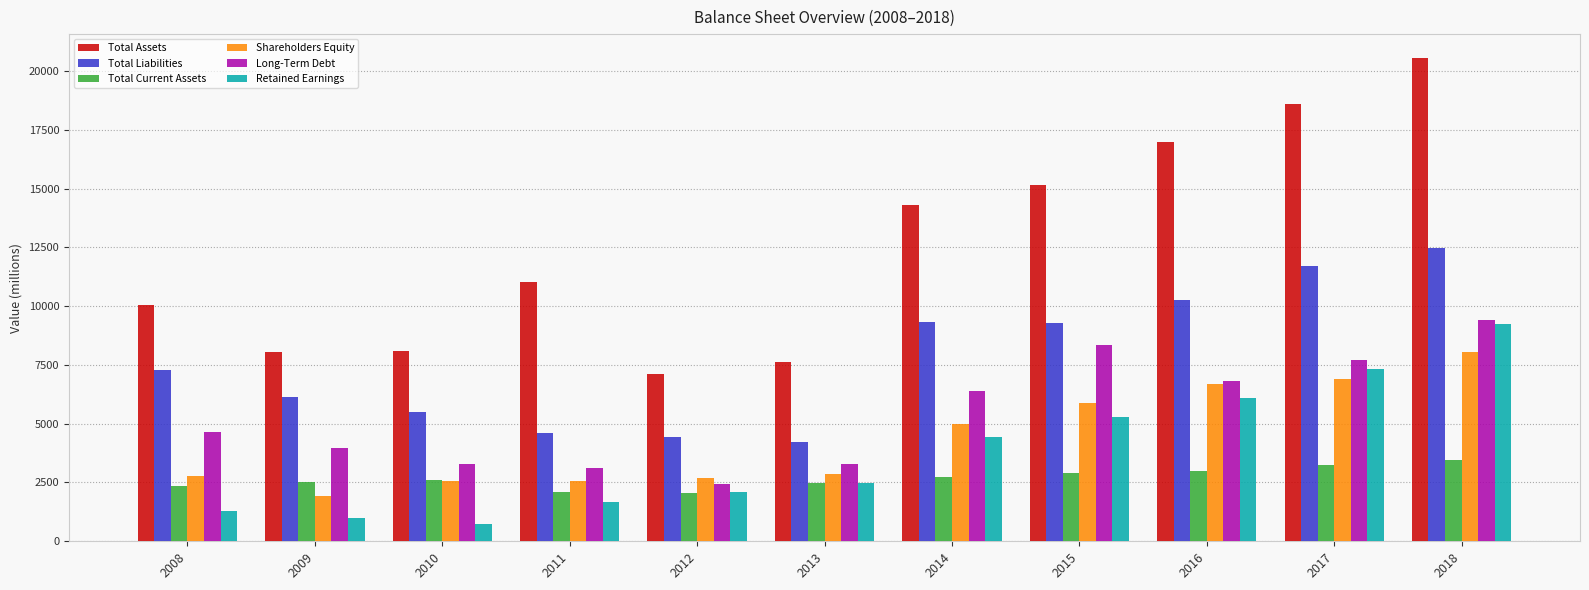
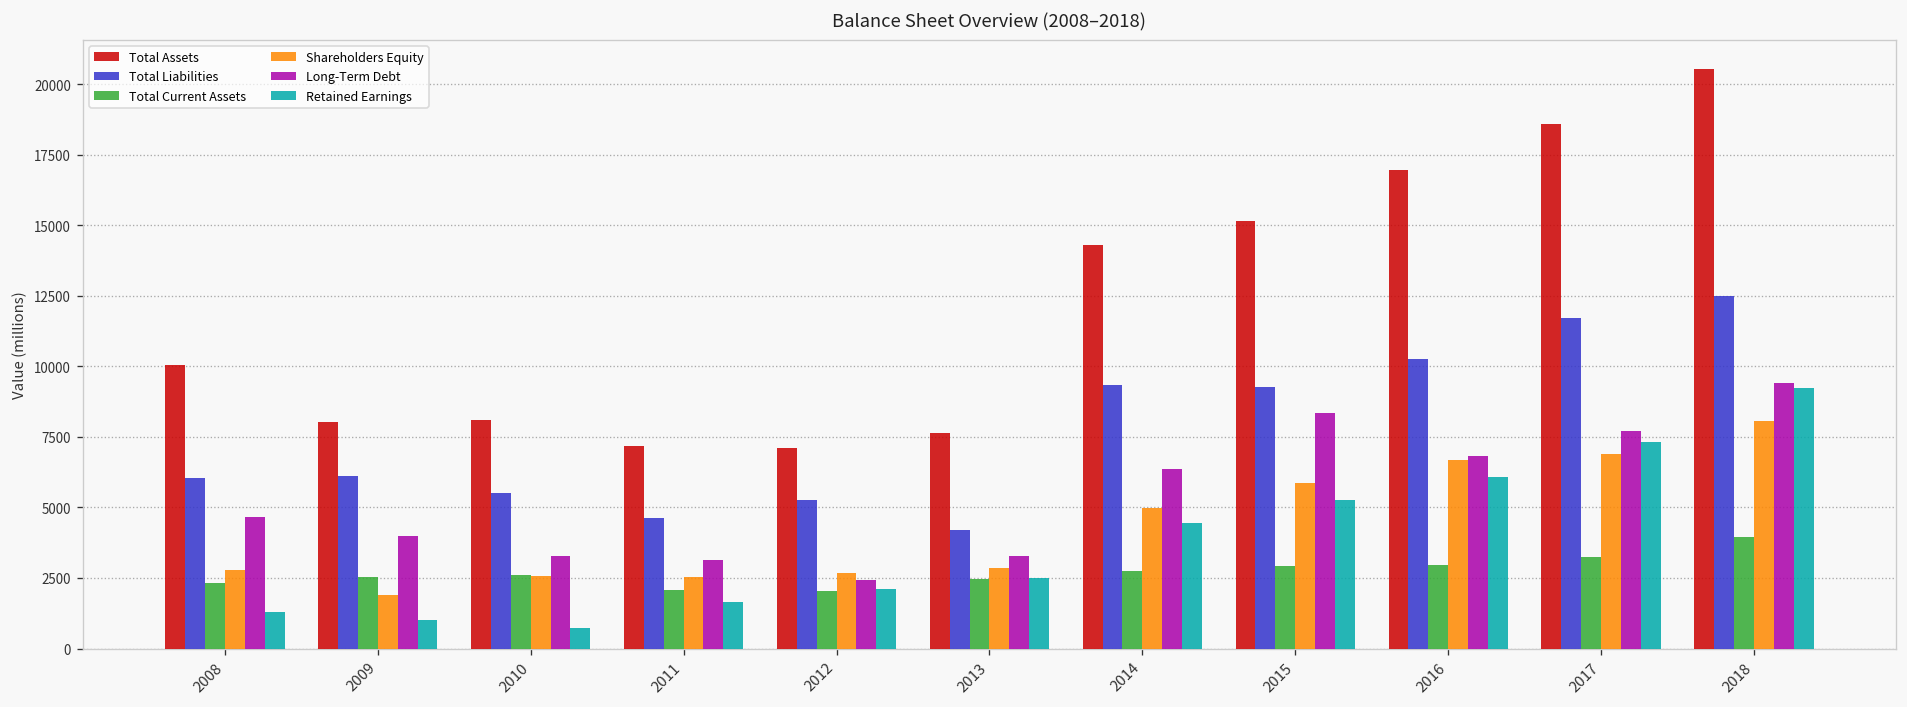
Total Liabilities, 2008: 7300 -> 6100
Total Assets, 2011: 11000 -> 7200
Total Liabilities, 2012: 4400 -> 5300
Total Current Assets, 2018: 3500 -> 3900
